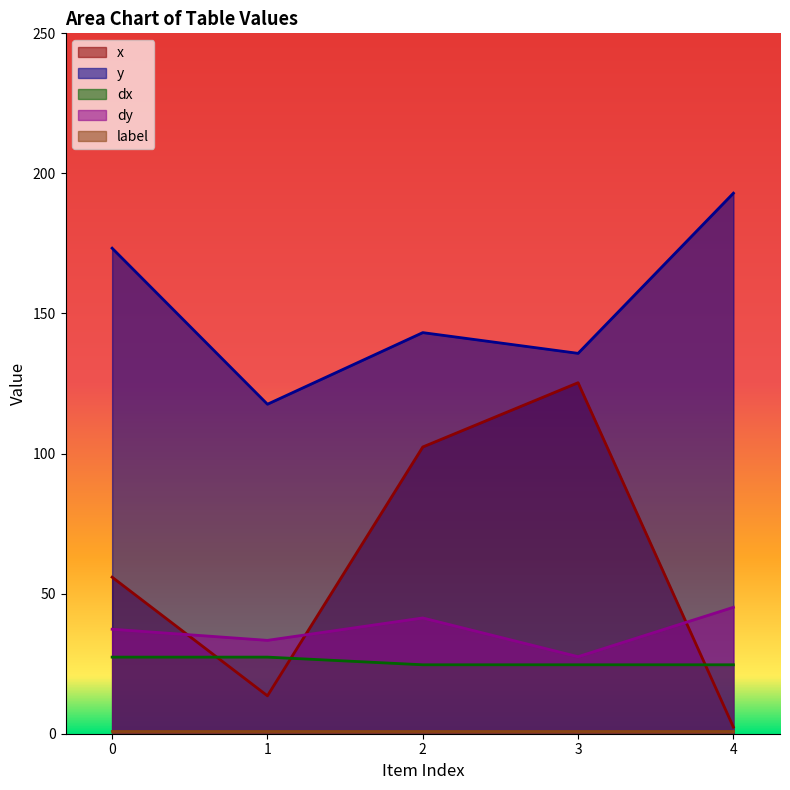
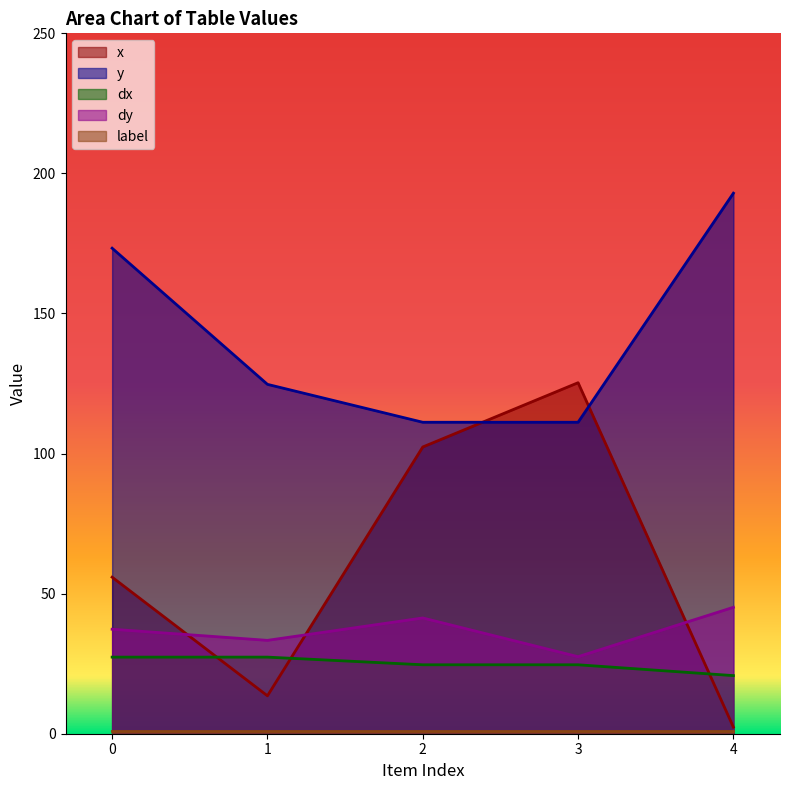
y, 1: 118 -> 125
y, 2: 143 -> 111
y, 3: 136 -> 111
dx, 4: 25 -> 21
